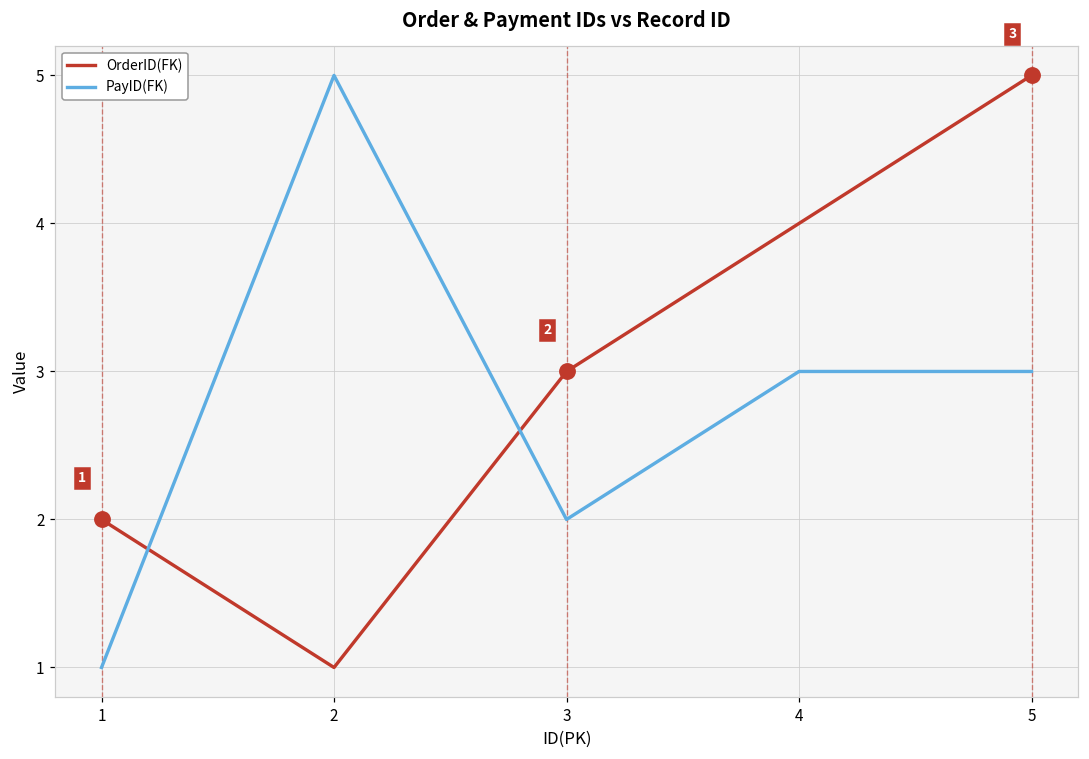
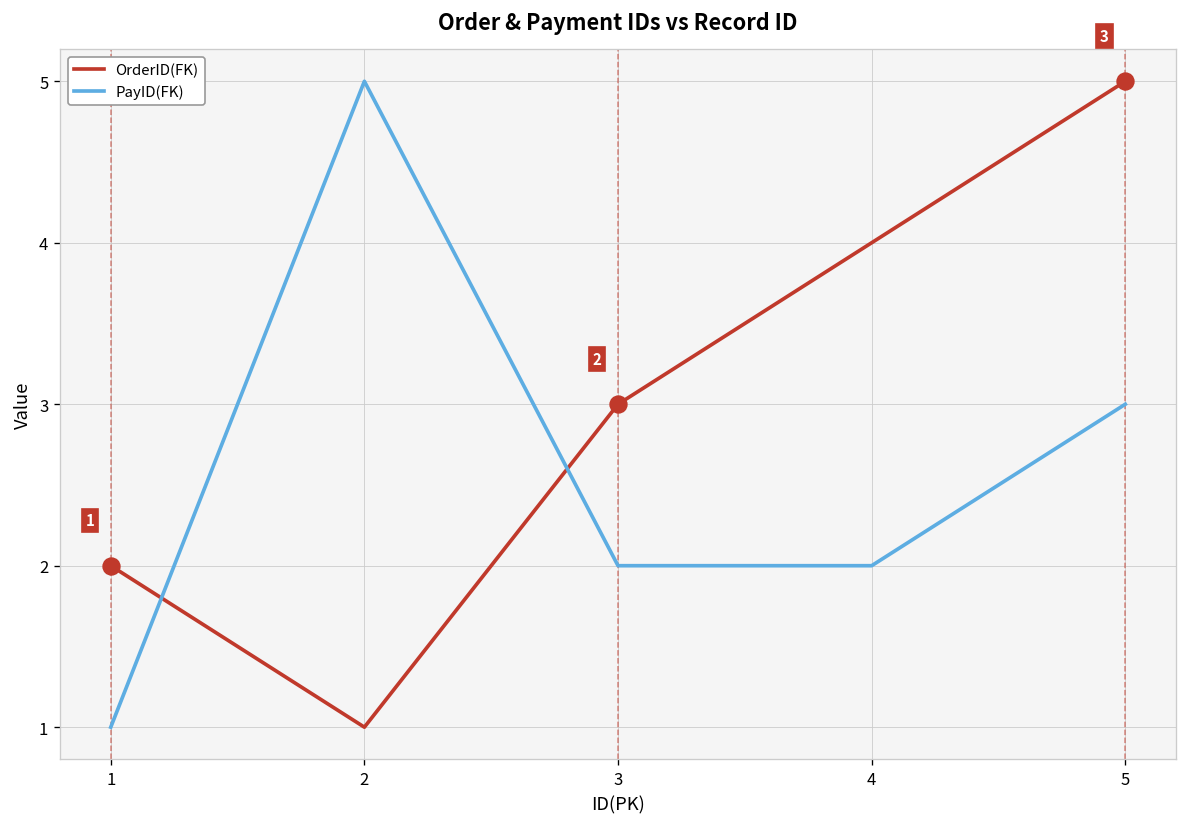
PayID(FK), 4: 3 -> 2
